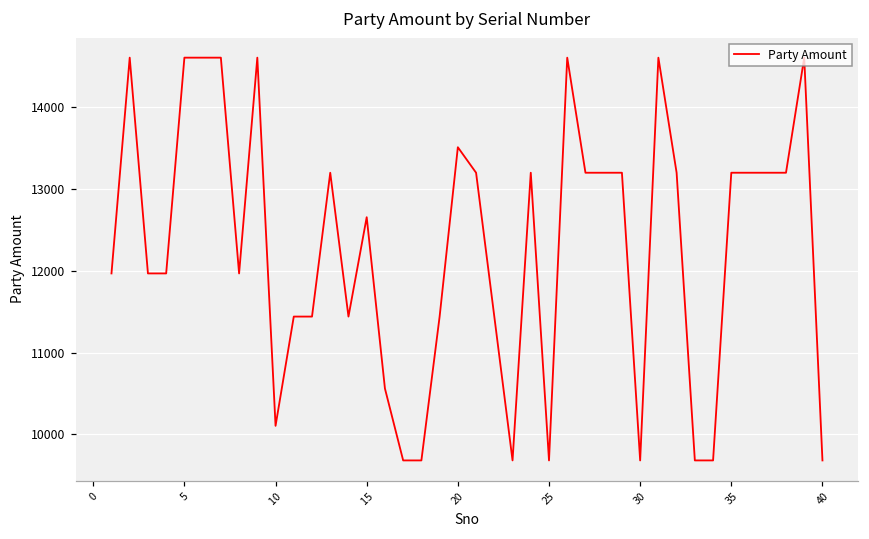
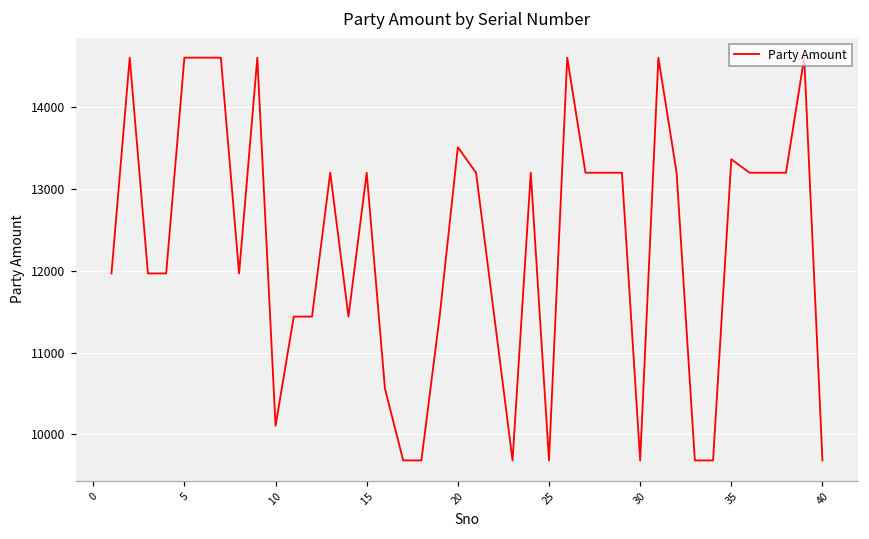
15: 12700 -> 13200
35: 13200 -> 13400
